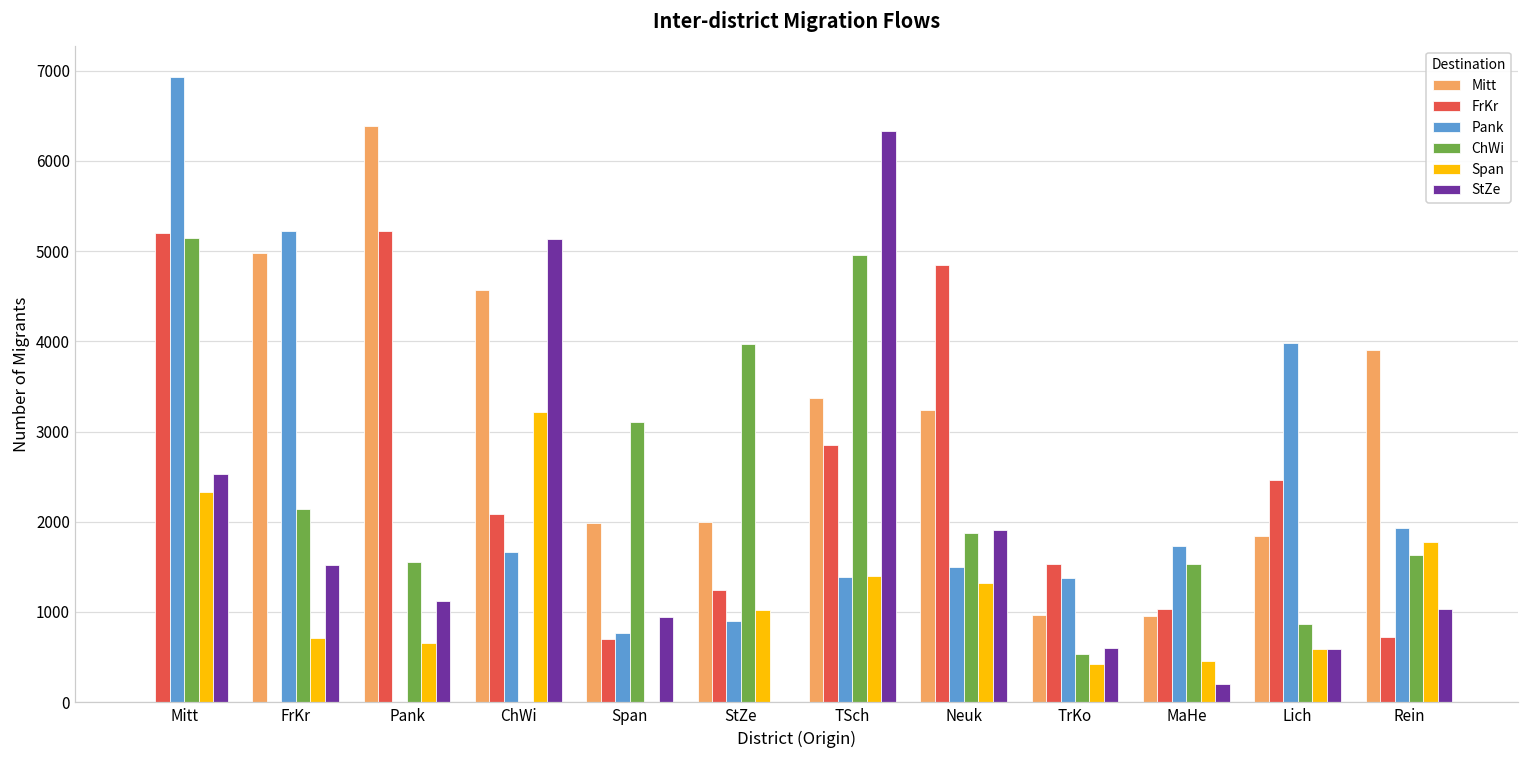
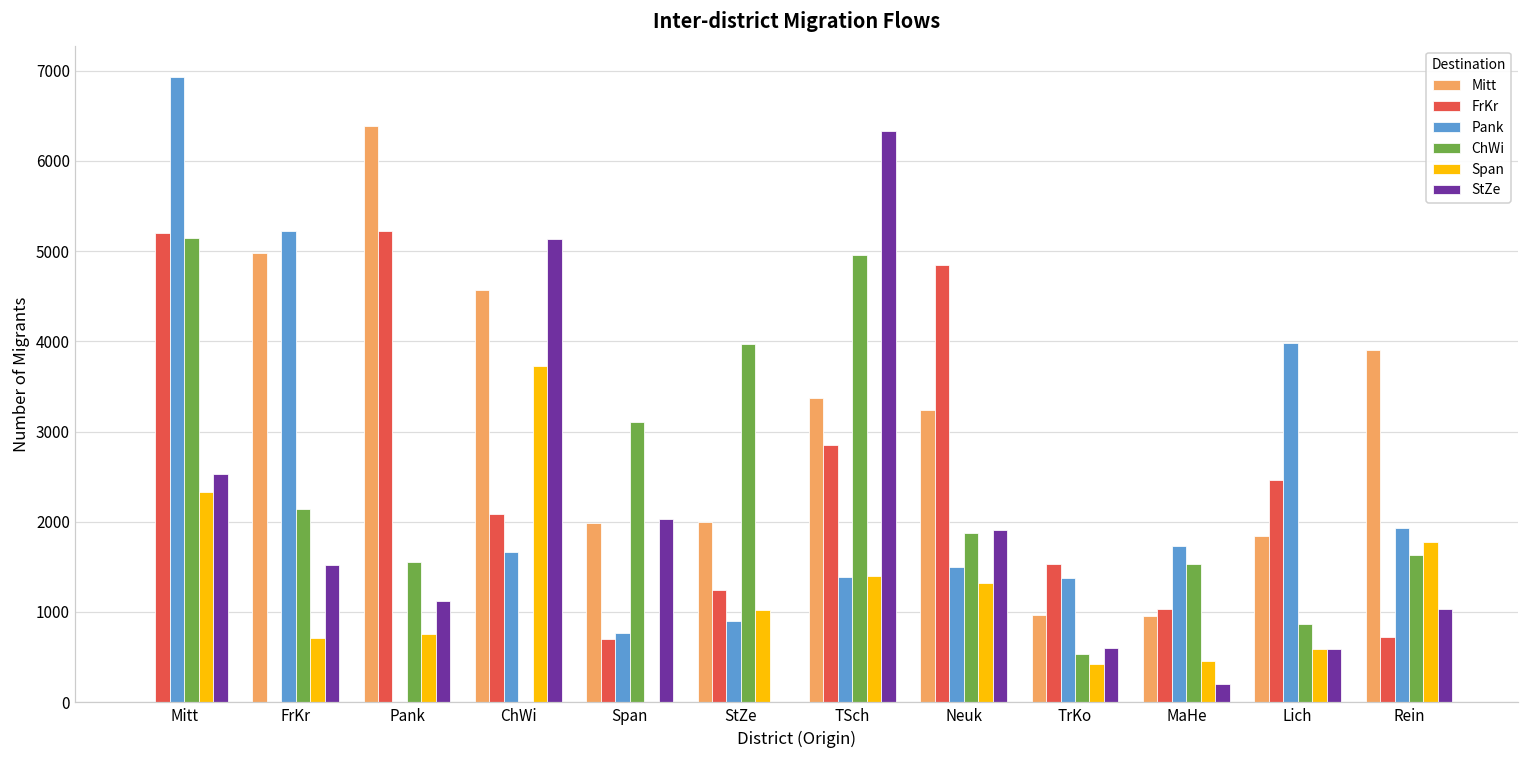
Span, Pank: 700 -> 800
Span, ChWi: 3200 -> 3700
StZe, Span: 900 -> 2000
